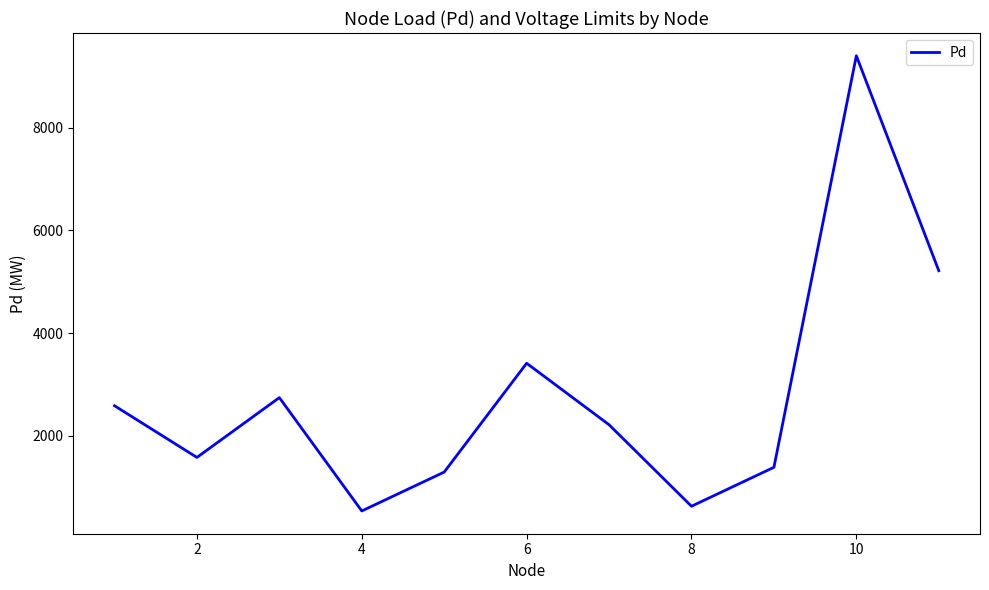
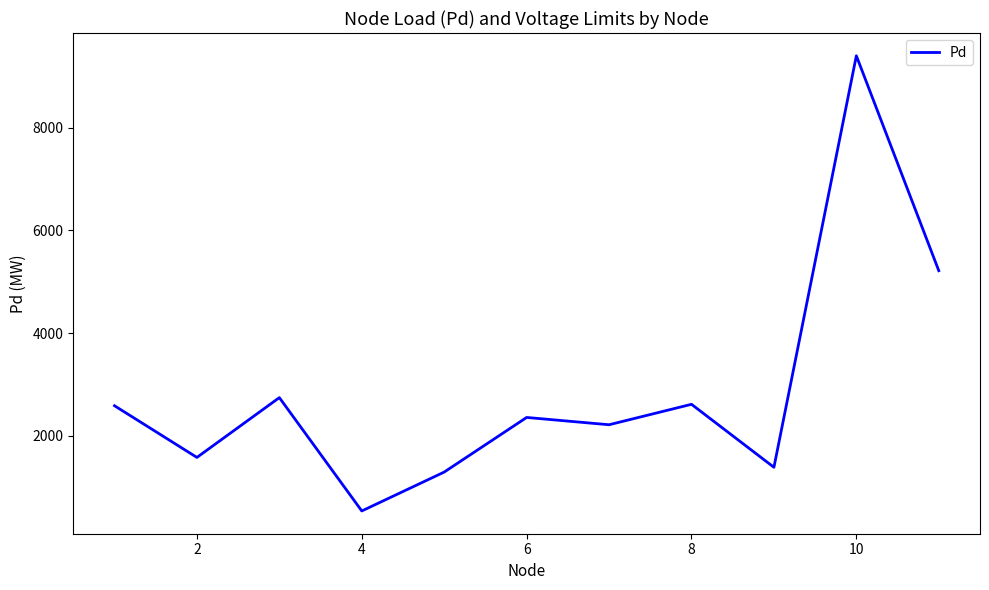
6: 3400 -> 2400
8: 600 -> 2600
